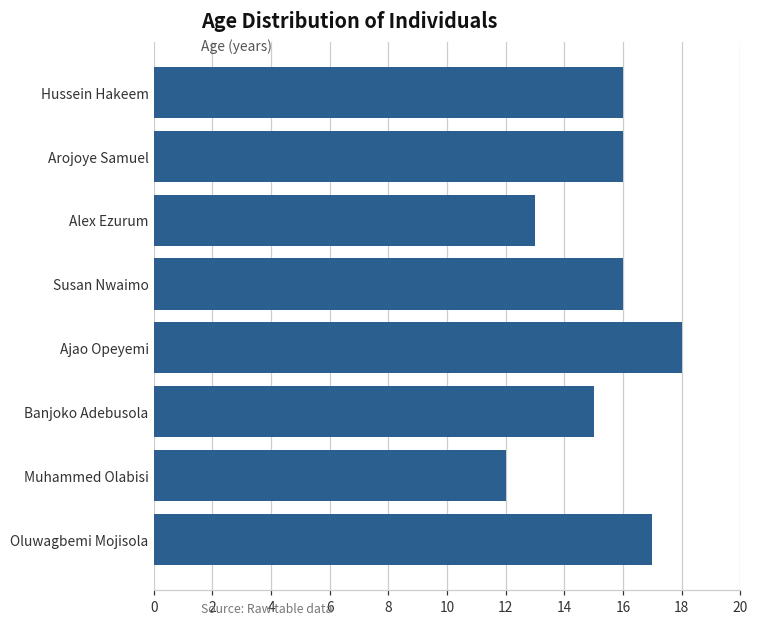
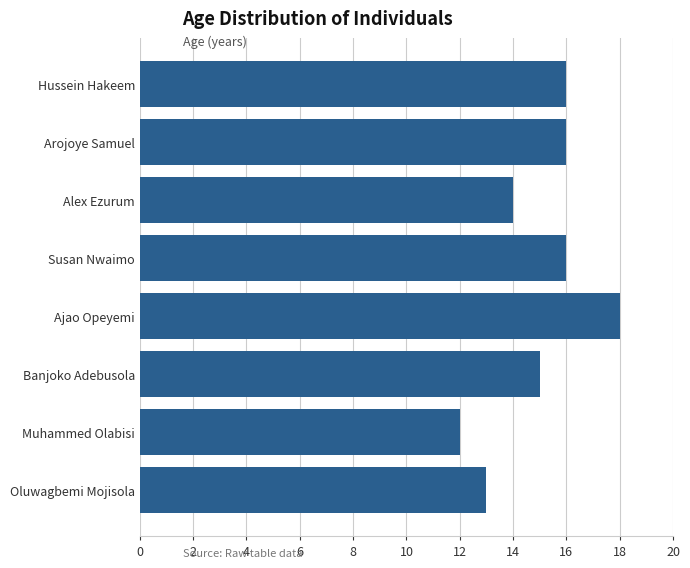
Alex Ezurum: 13 -> 14
Oluwagbemi Mojisola: 17 -> 13
